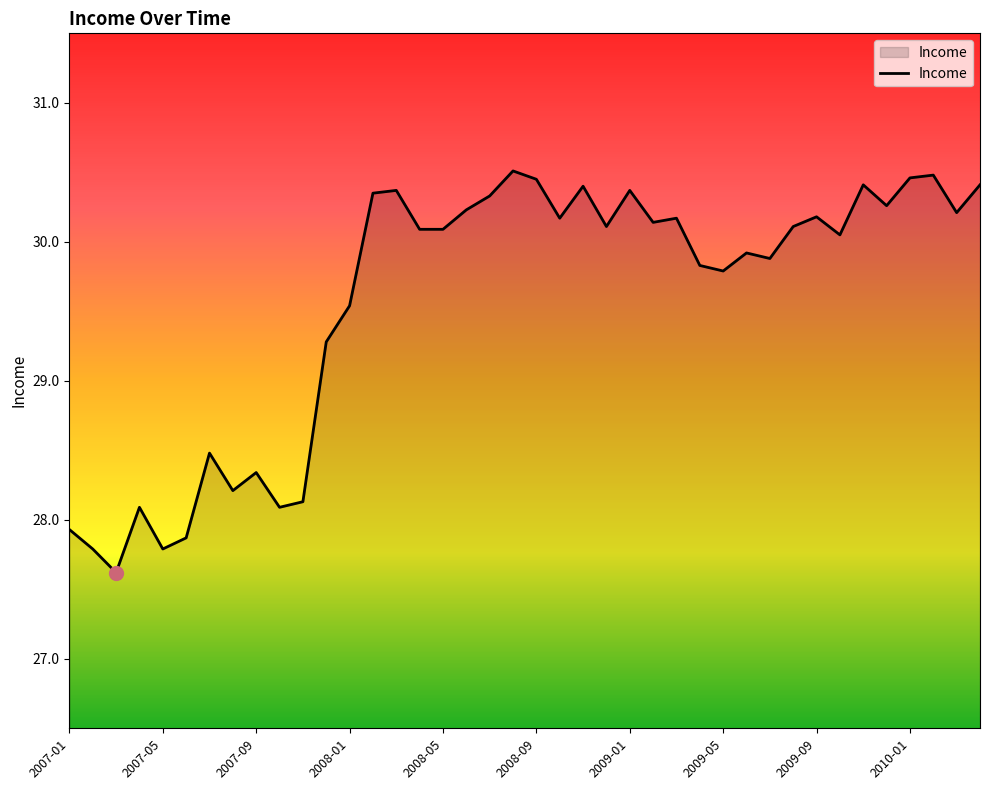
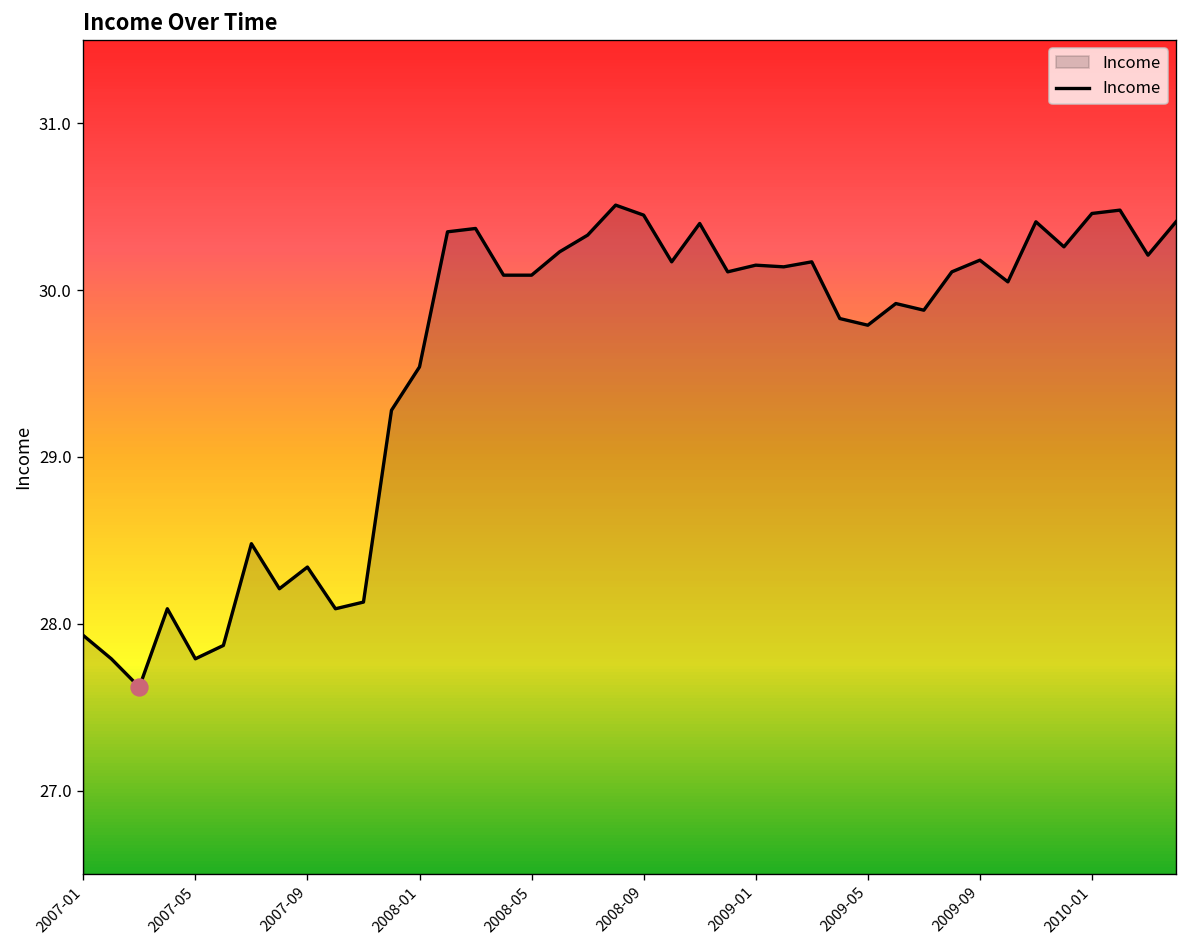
Income, 2009-01: 30.37 -> 30.15
